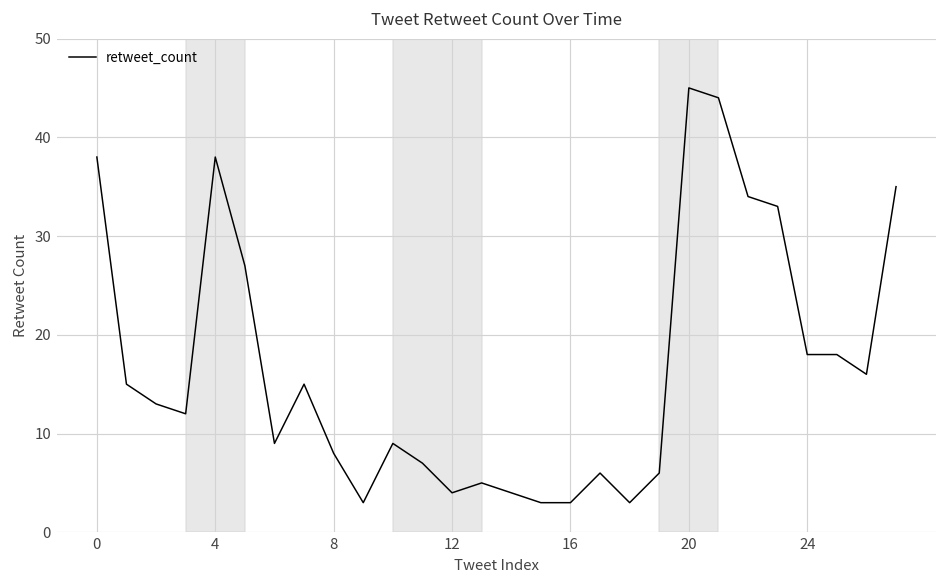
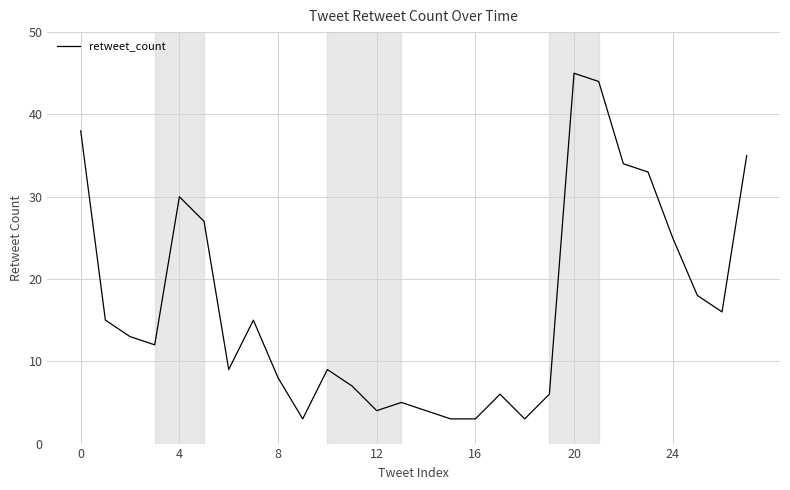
4: 38 -> 30
24: 18 -> 25
